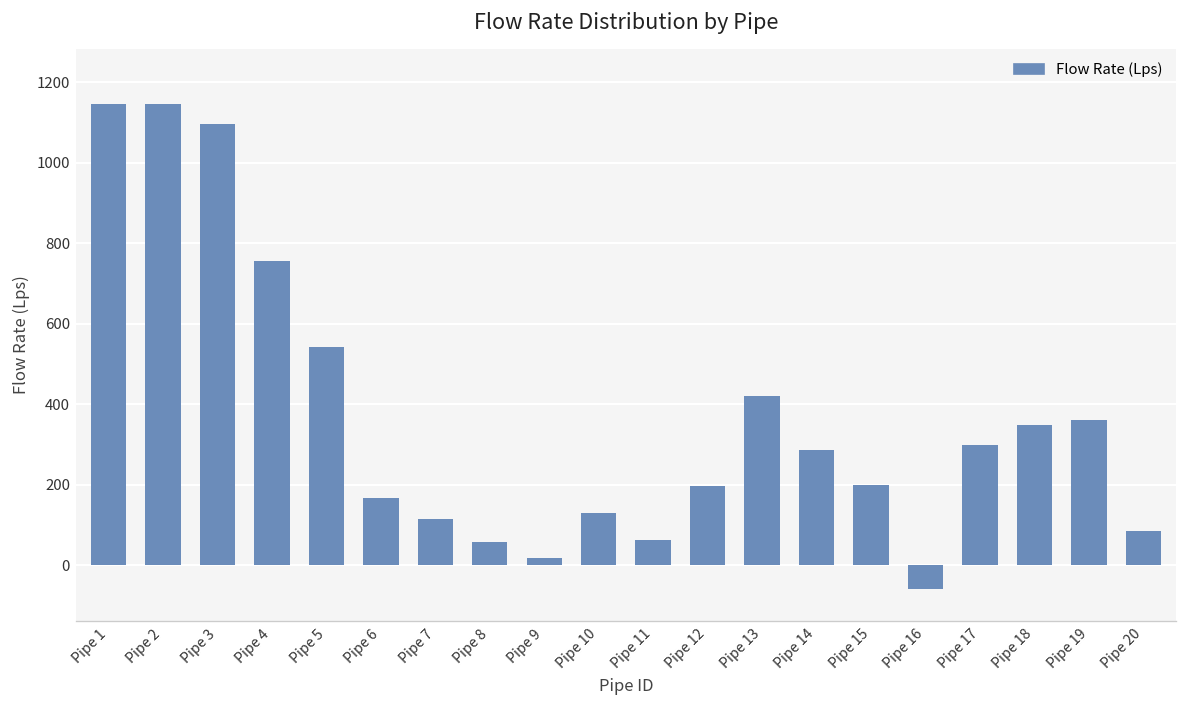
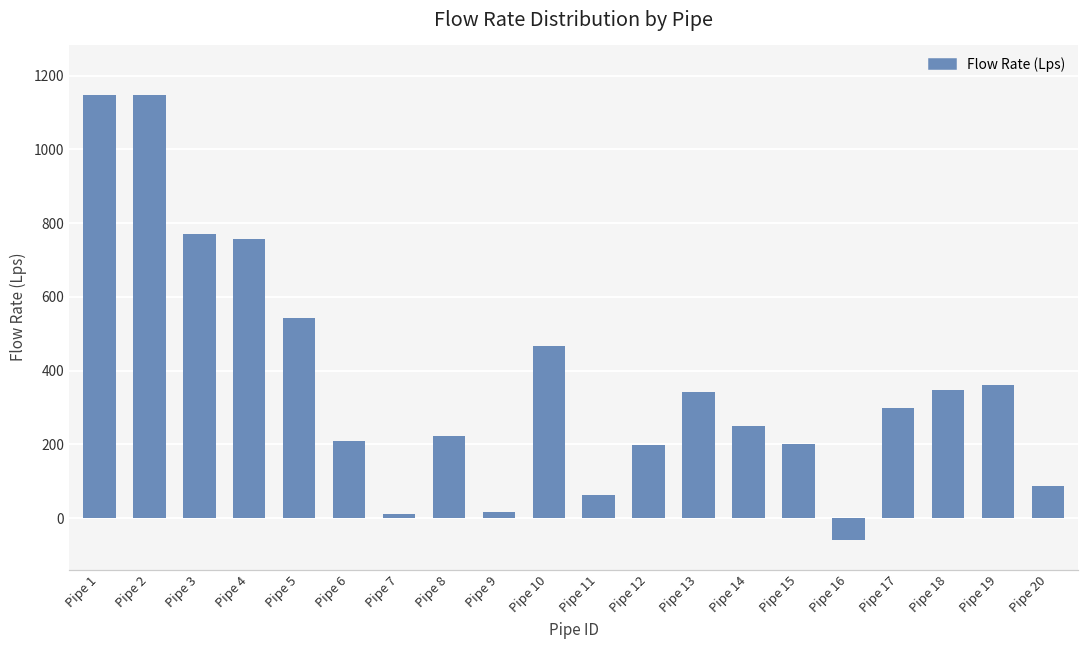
Pipe 3: 1100 -> 770
Pipe 6: 170 -> 210
Pipe 7: 110 -> 10
Pipe 8: 60 -> 220
Pipe 10: 130 -> 470
Pipe 13: 420 -> 340
Pipe 14: 290 -> 250
